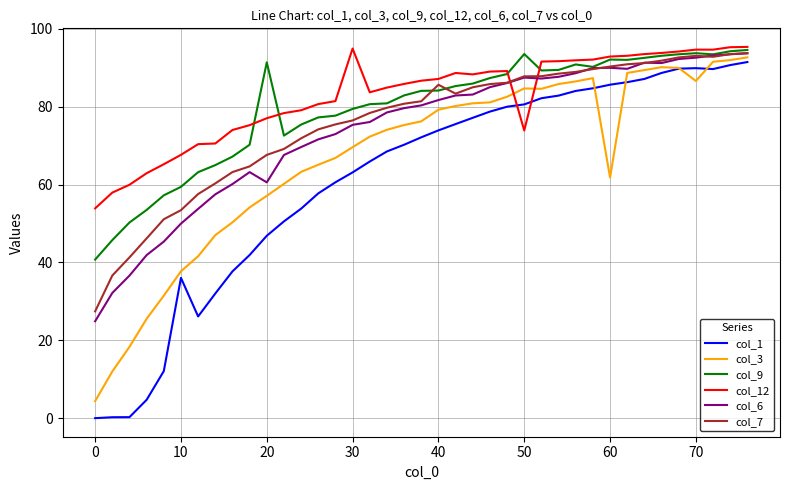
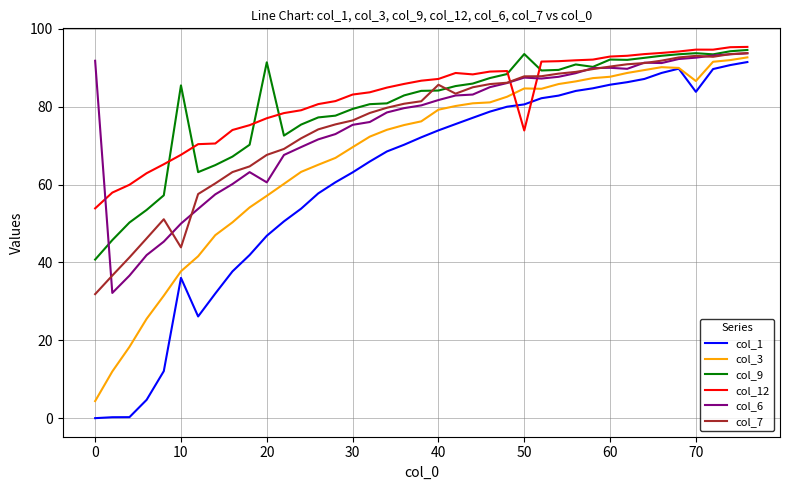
col_6, 0: 25 -> 92
col_7, 0: 27 -> 32
col_9, 10: 59 -> 85
col_7, 10: 53 -> 44
col_12, 30: 95 -> 83
col_3, 60: 62 -> 88
col_1, 70: 90 -> 84
